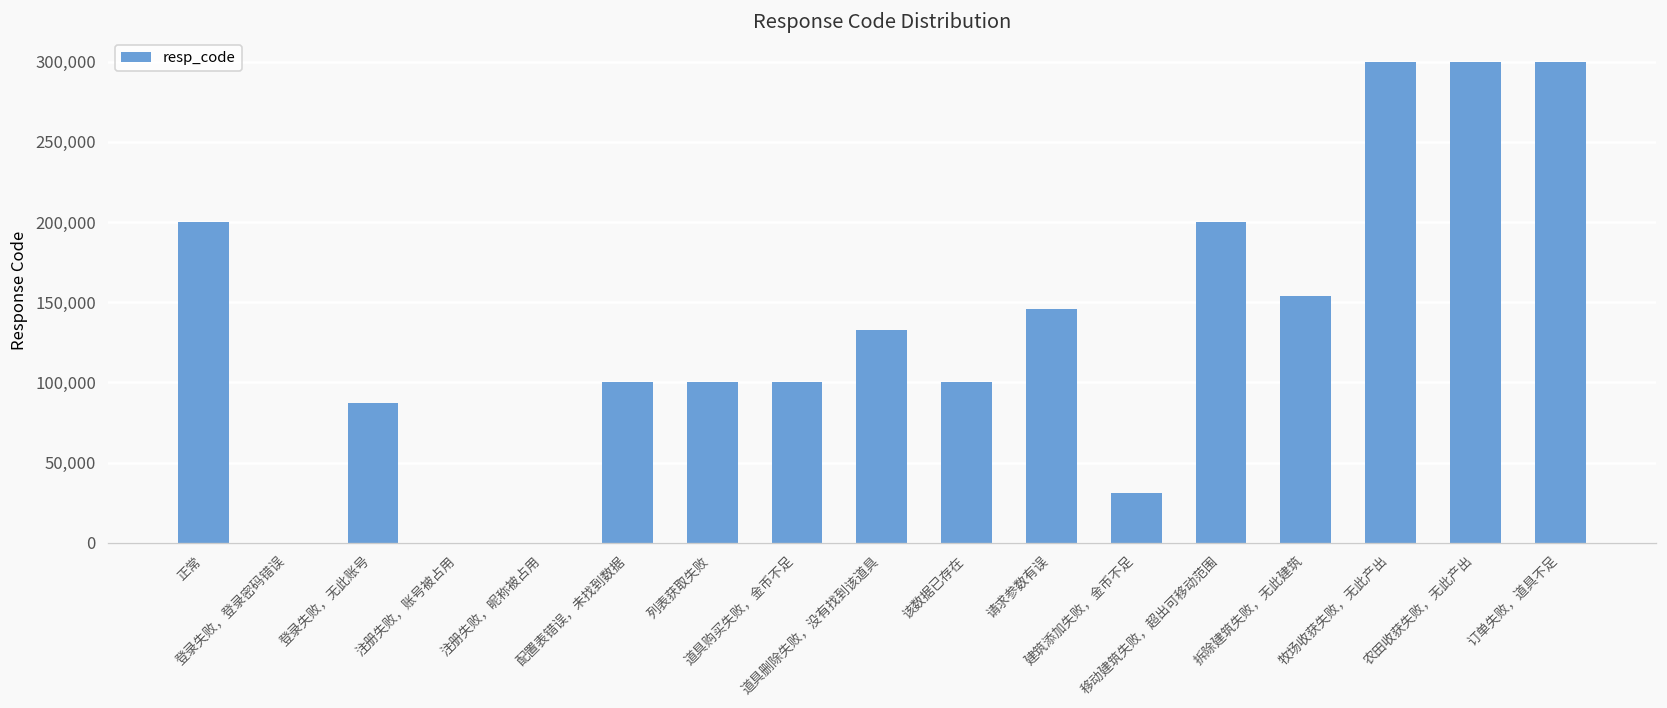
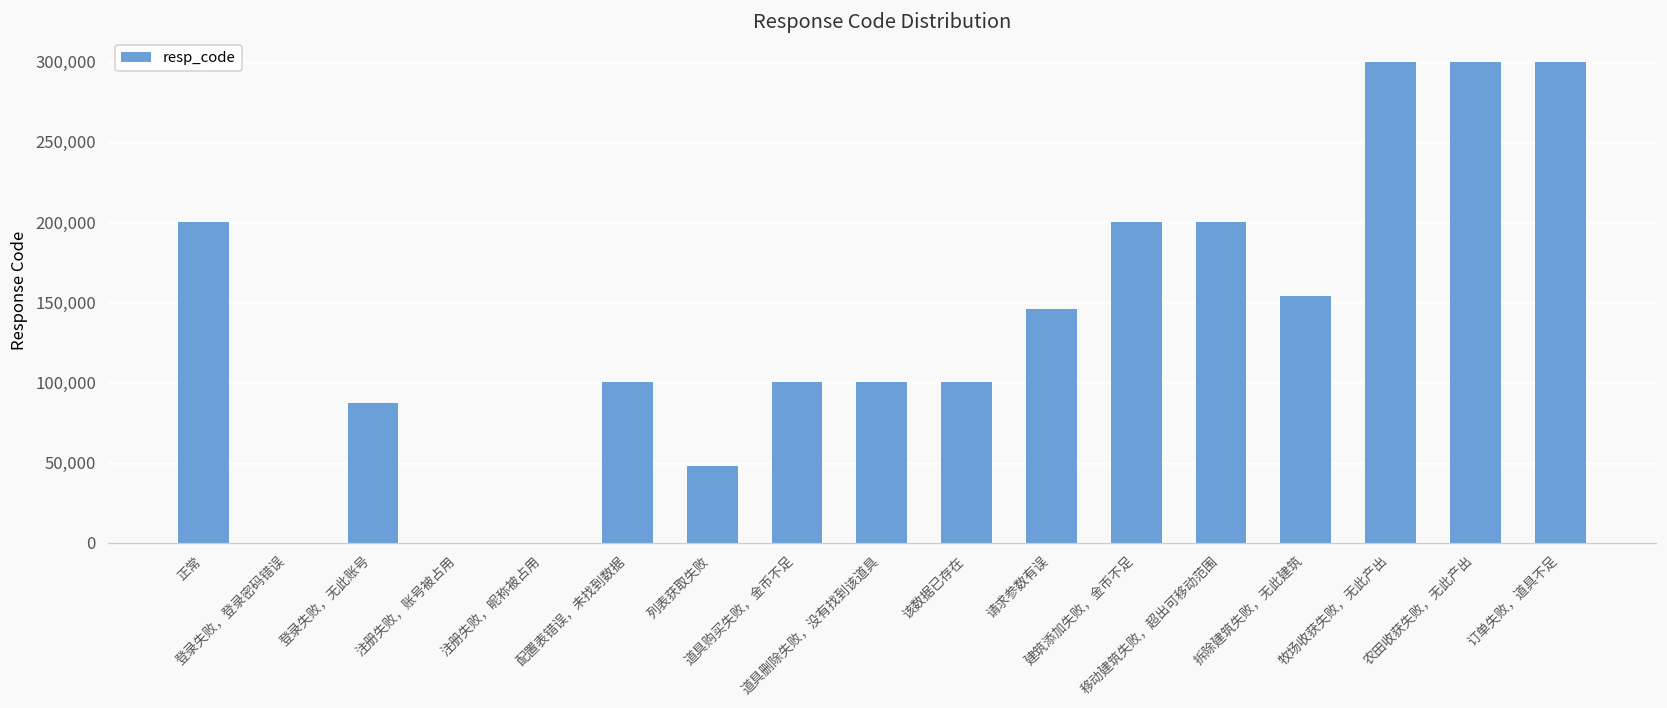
列表获取失败: 100,000 -> 48,000
道具删除失败，没有找到该道具: 133,000 -> 100,000
建筑添加失败，金币不足: 31,000 -> 200,000
